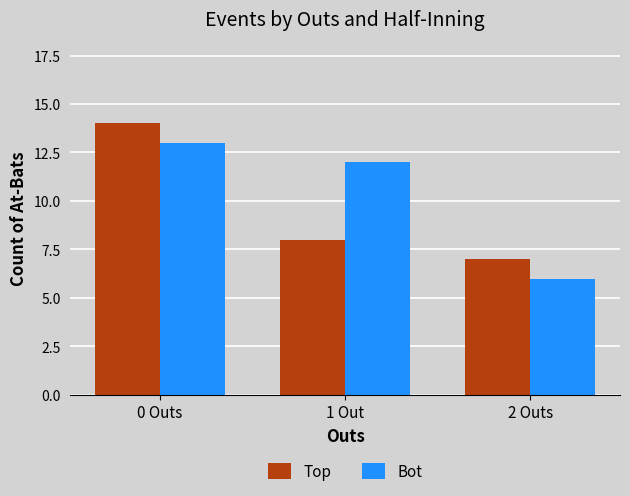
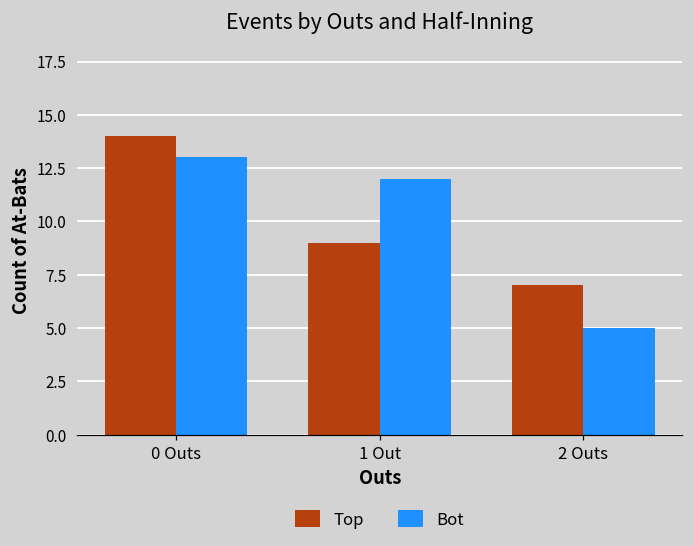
Top, 1 Out: 8 -> 9
Bot, 2 Outs: 6 -> 5
